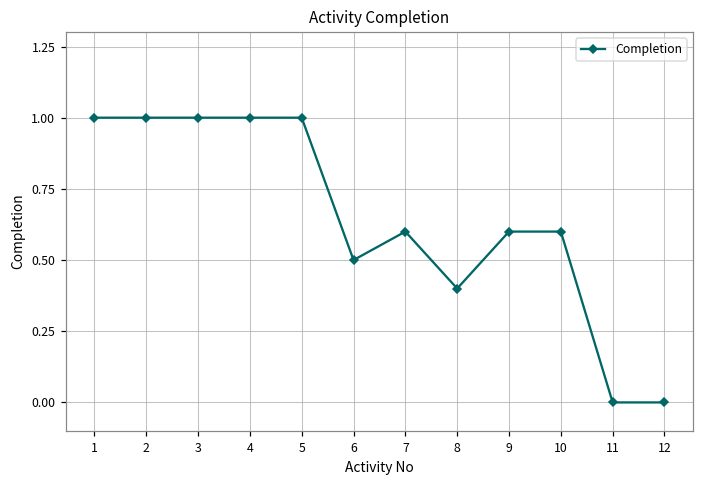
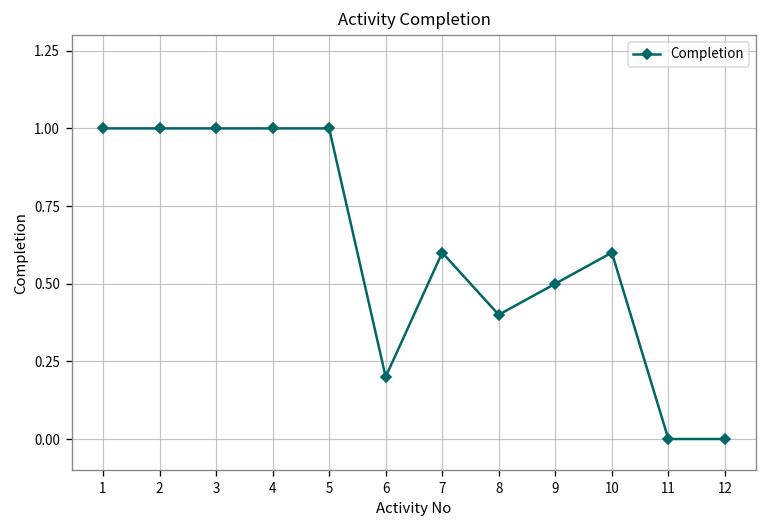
6: 0.5 -> 0.2
9: 0.6 -> 0.5
